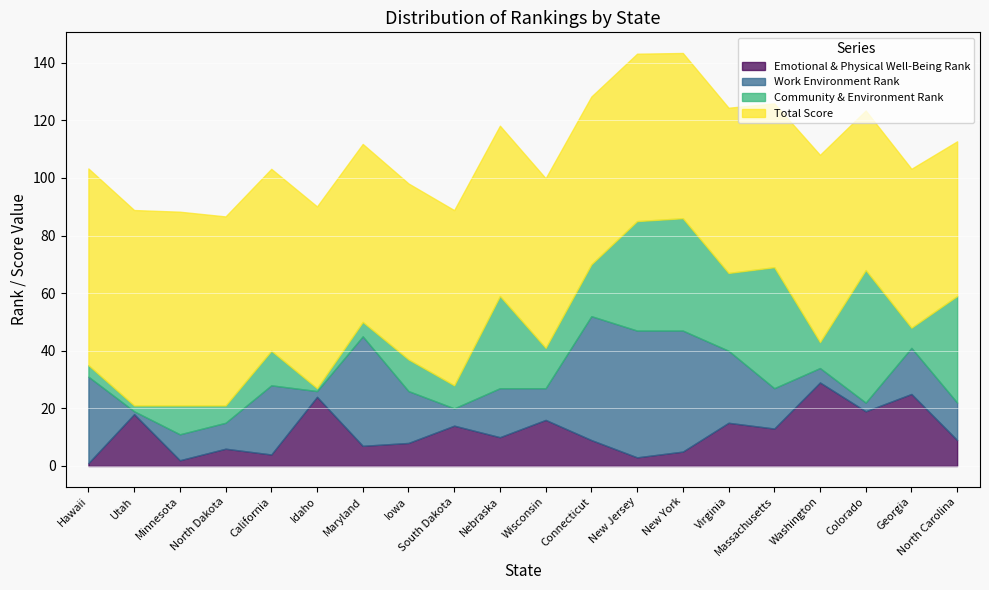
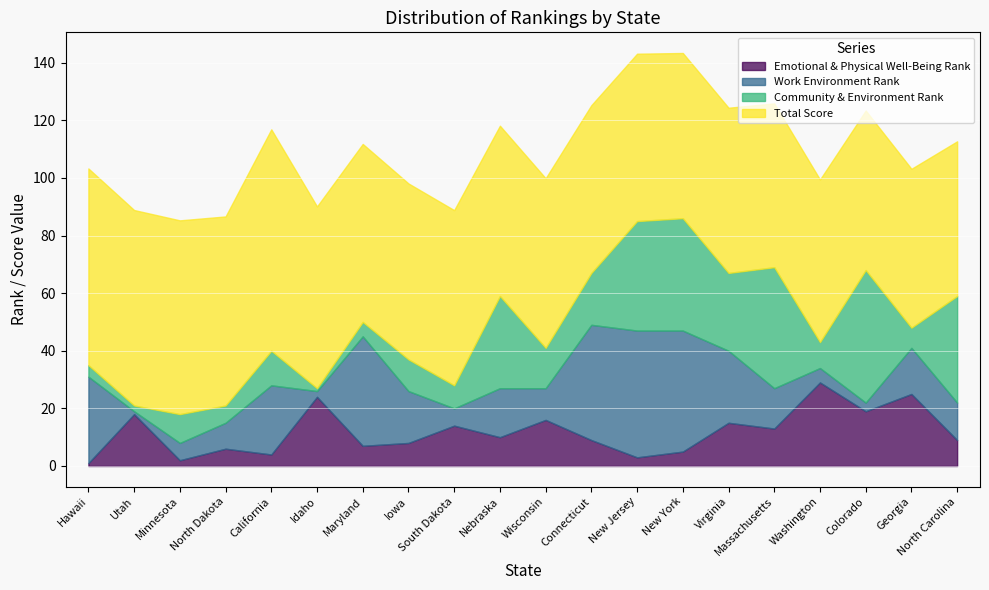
Work Environment Rank, Minnesota: 9 -> 6
Total Score, California: 63 -> 77
Work Environment Rank, Connecticut: 43 -> 40
Total Score, Washington: 65 -> 56
